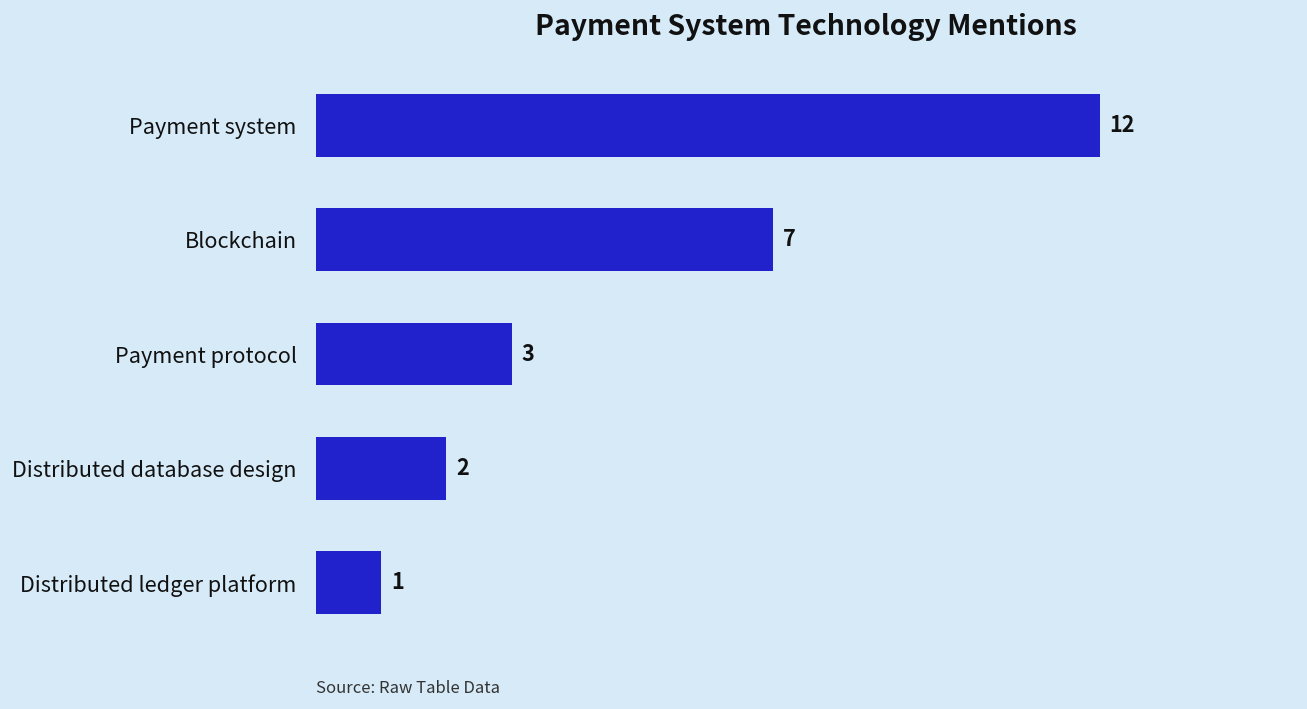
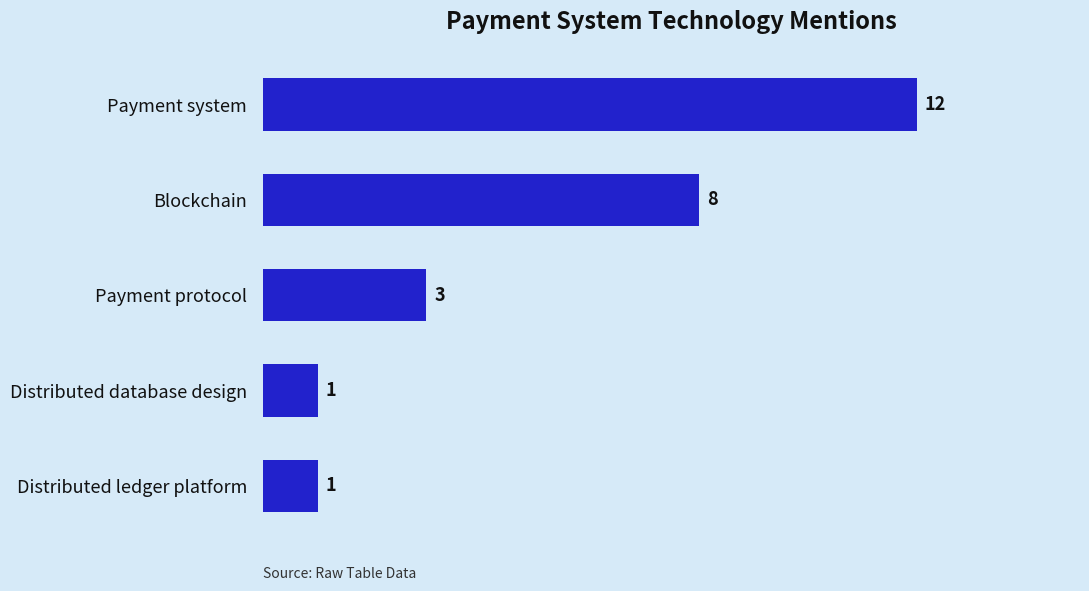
Blockchain: 7 -> 8
Distributed database design: 2 -> 1
